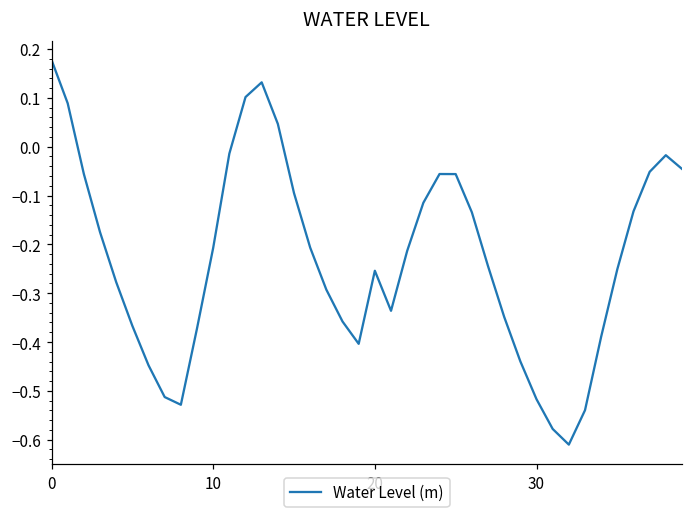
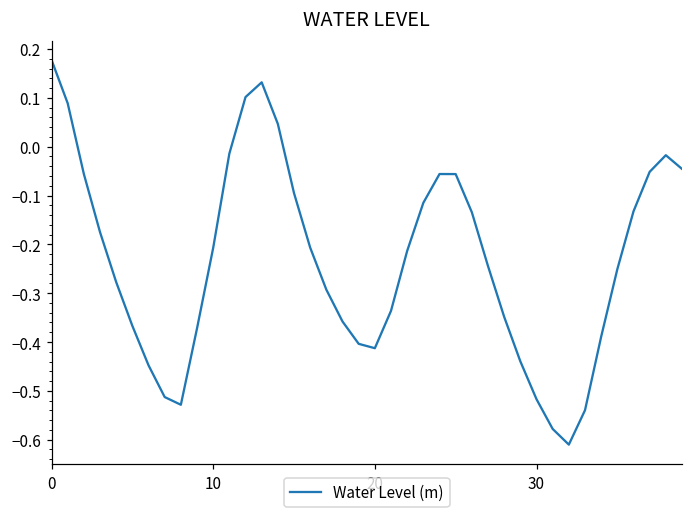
20: -0.25 -> -0.41
